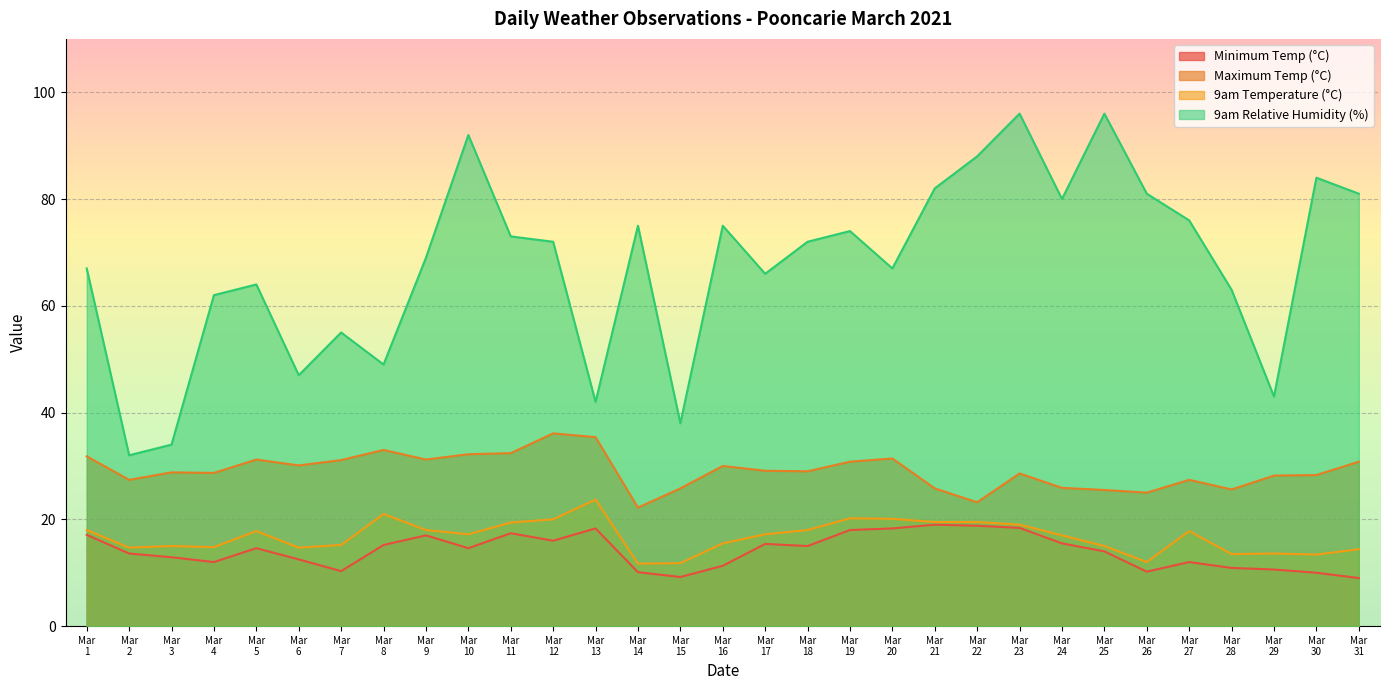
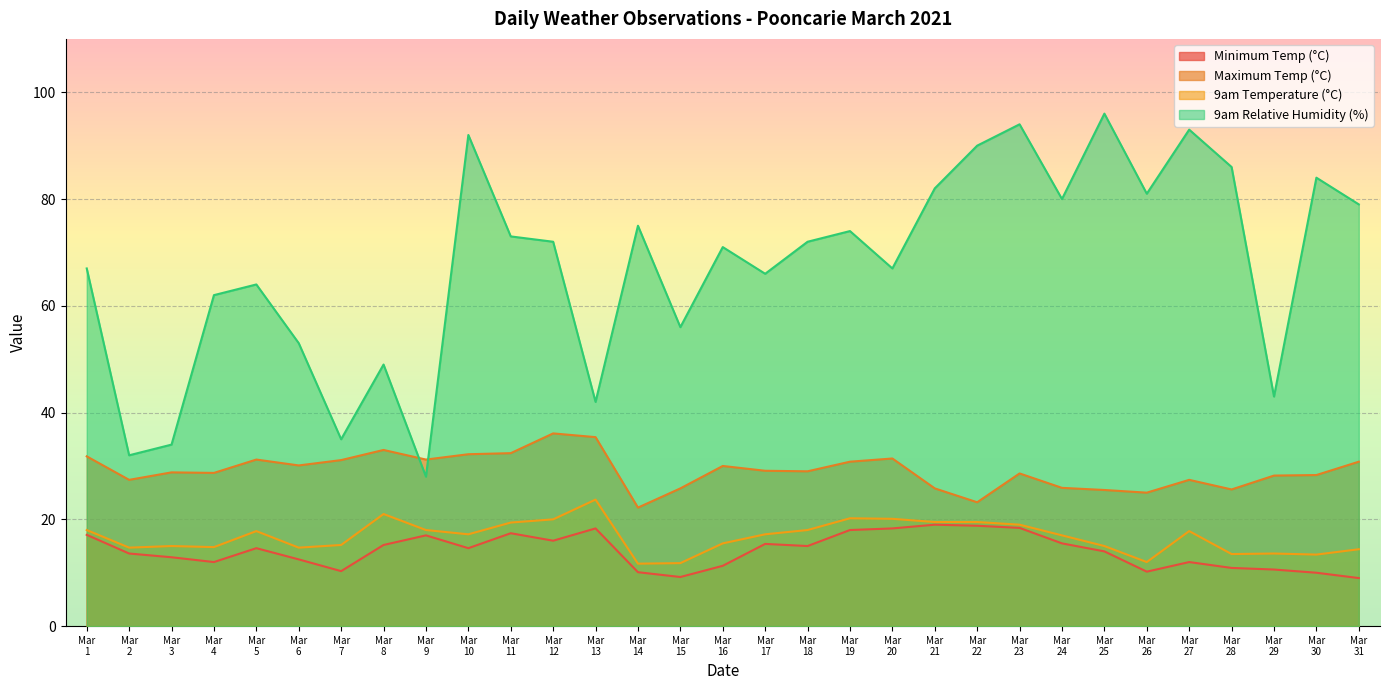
9am Relative Humidity (%), Mar 6: 47 -> 53
9am Relative Humidity (%), Mar 7: 55 -> 35
9am Relative Humidity (%), Mar 9: 69 -> 28
9am Relative Humidity (%), Mar 15: 38 -> 56
9am Relative Humidity (%), Mar 16: 75 -> 71
9am Relative Humidity (%), Mar 22: 88 -> 90
9am Relative Humidity (%), Mar 23: 96 -> 94
9am Relative Humidity (%), Mar 27: 76 -> 93
9am Relative Humidity (%), Mar 28: 63 -> 86
9am Relative Humidity (%), Mar 31: 81 -> 79
